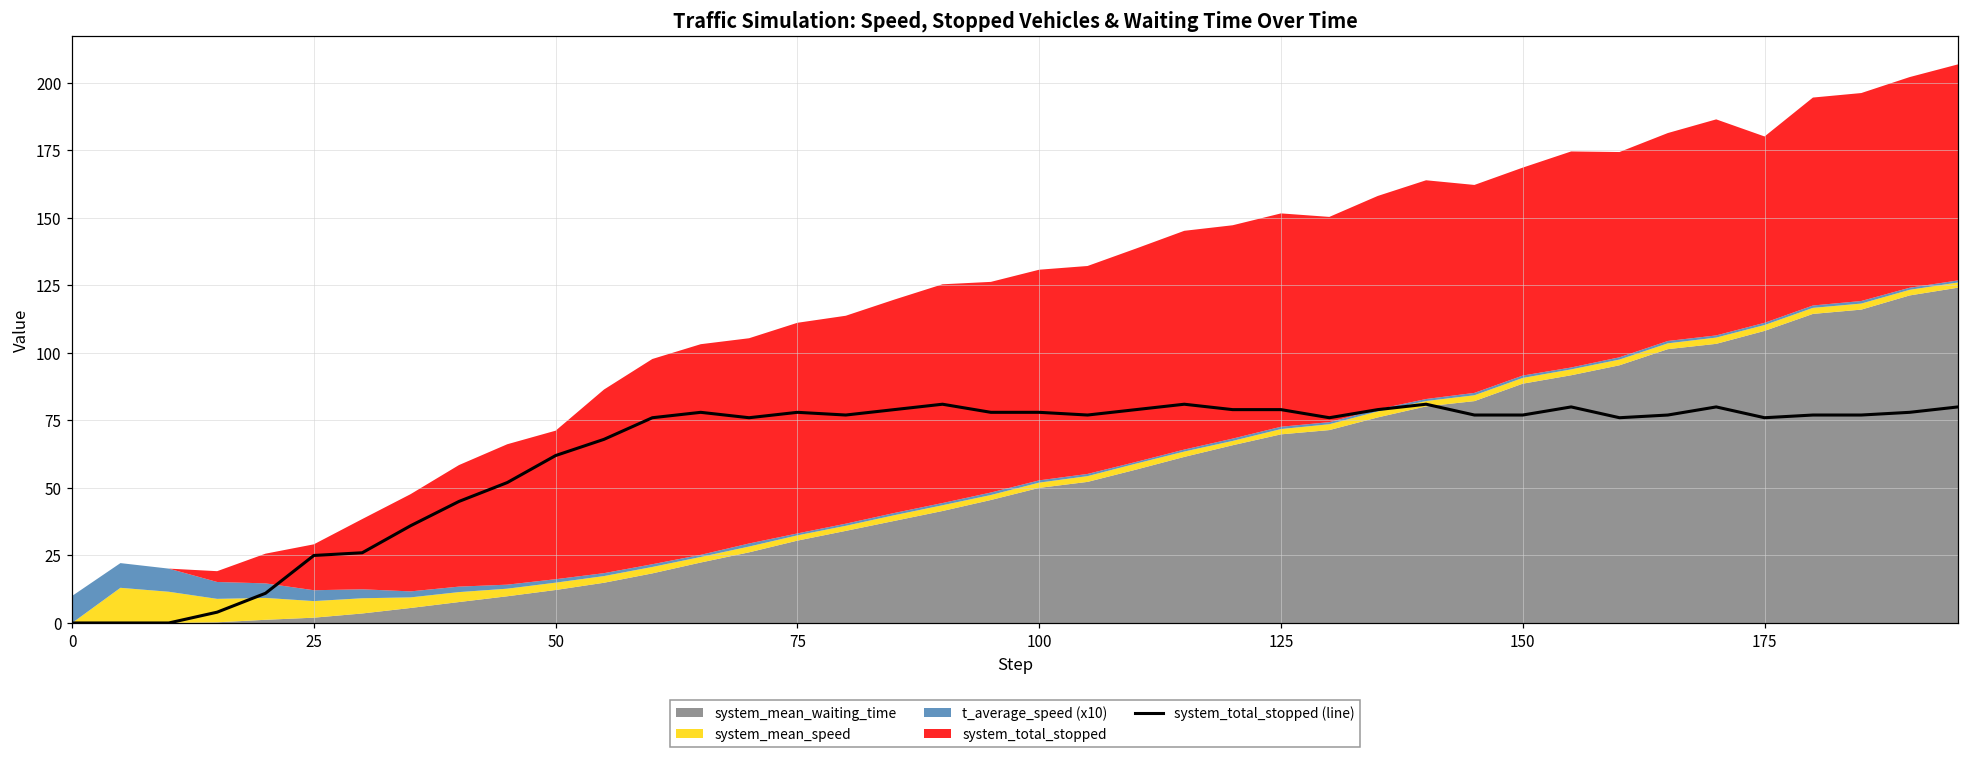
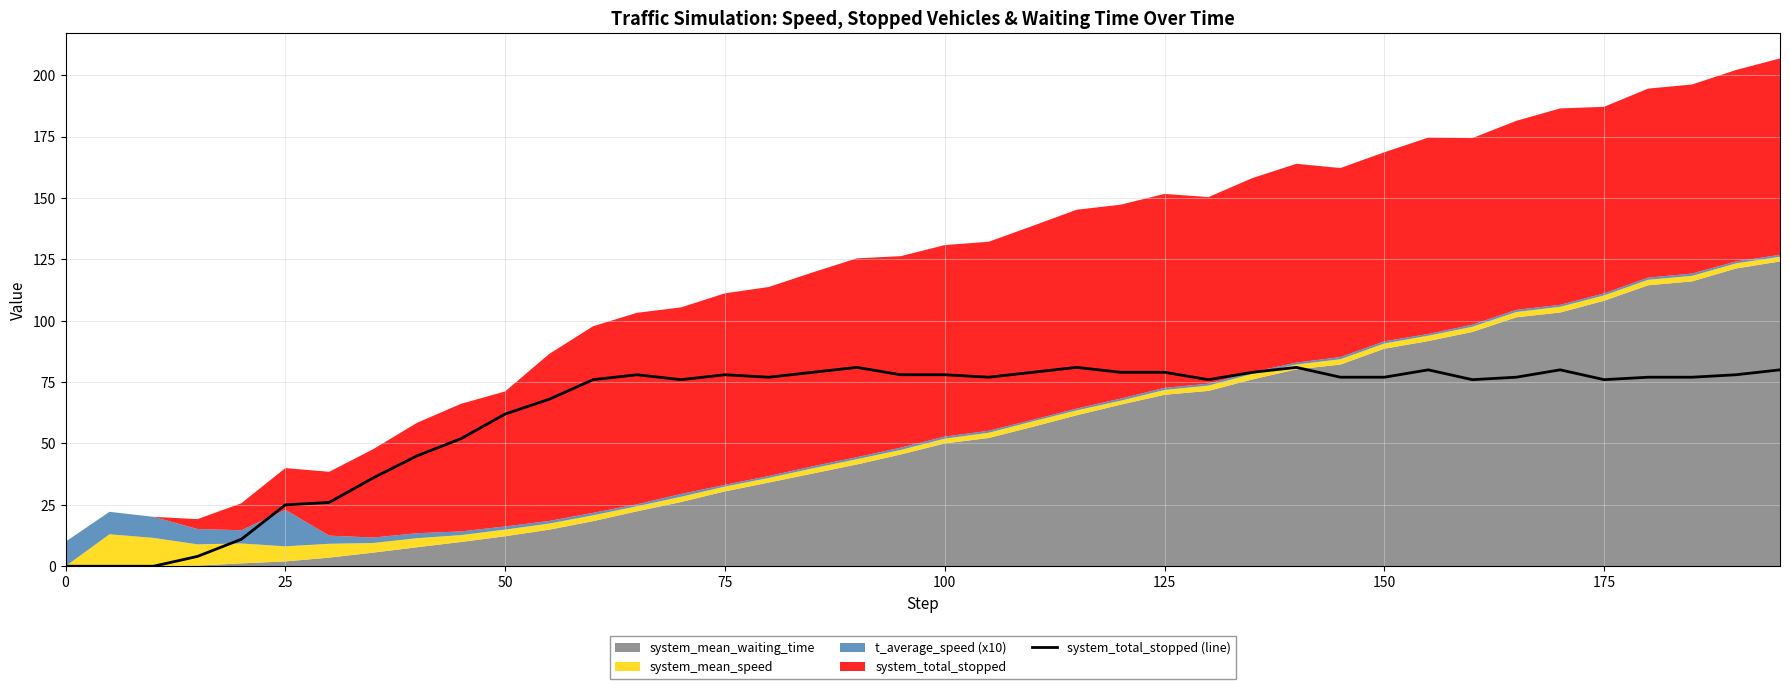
t_average_speed (x10), 25: 4 -> 15
system_total_stopped, 175: 69 -> 76
